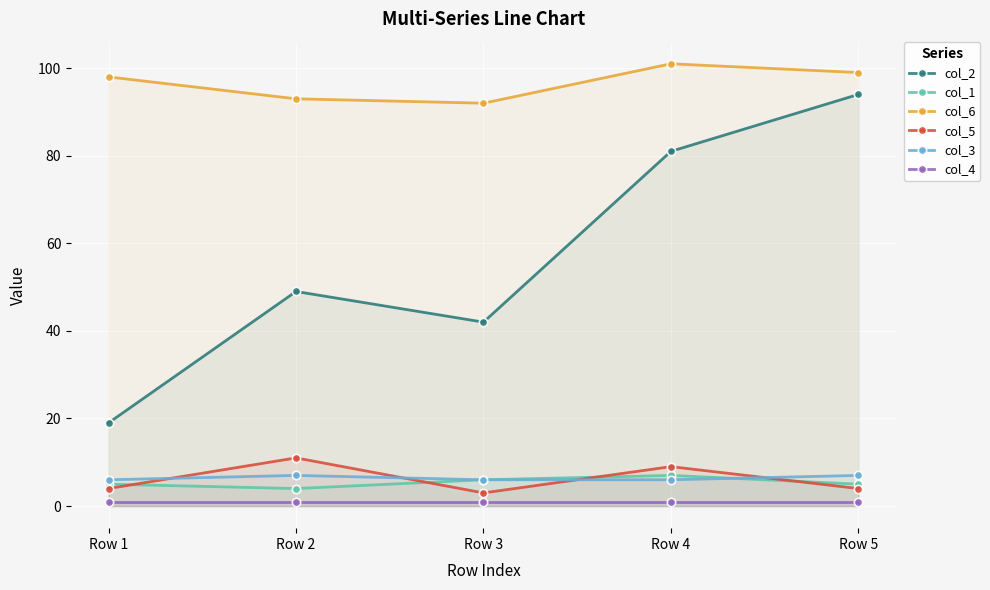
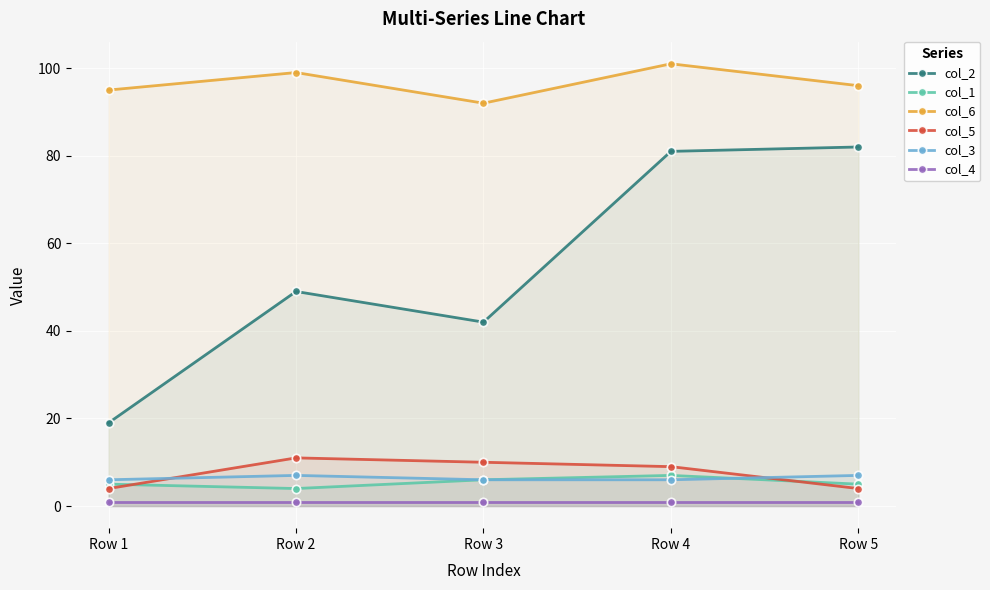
col_6, Row 1: 98 -> 95
col_6, Row 2: 93 -> 99
col_5, Row 3: 3 -> 10
col_2, Row 5: 94 -> 82
col_6, Row 5: 99 -> 96
